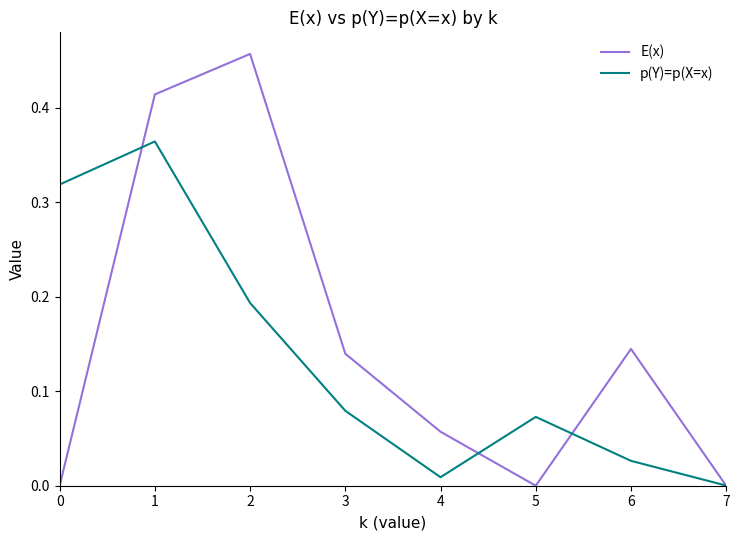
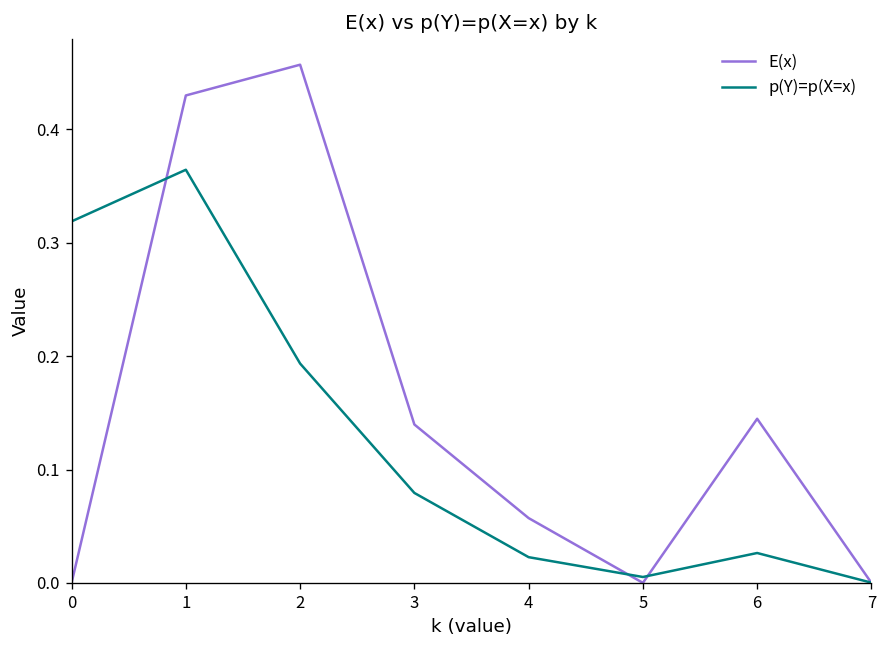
E(x), 1: 0.41 -> 0.43
p(Y)=p(X=x), 4: 0.01 -> 0.02
p(Y)=p(X=x), 5: 0.07 -> 0.01
